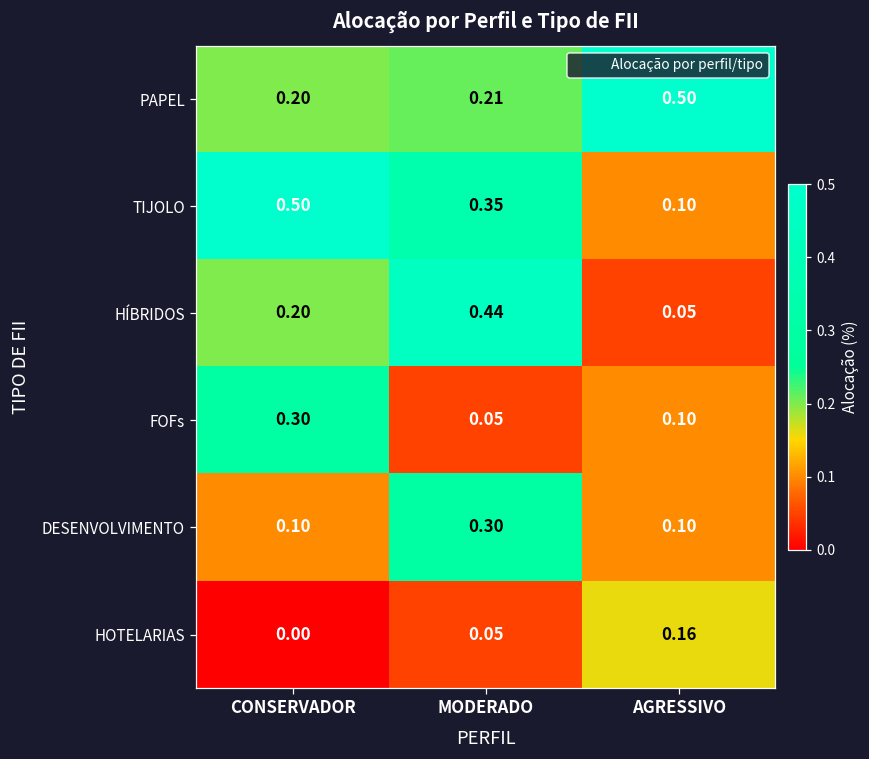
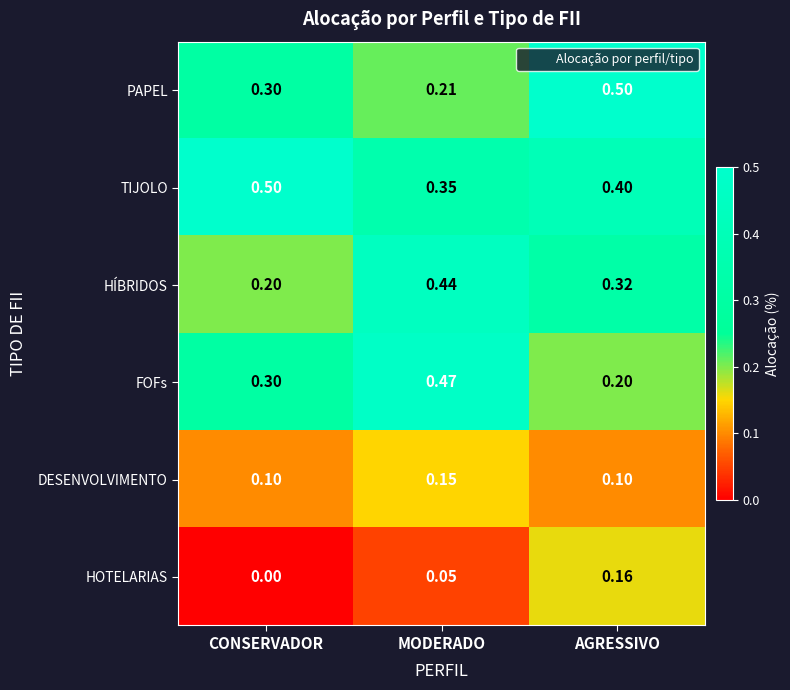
PAPEL, CONSERVADOR: 0.20 -> 0.30
TIJOLO, AGRESSIVO: 0.10 -> 0.40
HÍBRIDOS, AGRESSIVO: 0.05 -> 0.32
FOFs, MODERADO: 0.05 -> 0.47
FOFs, AGRESSIVO: 0.10 -> 0.20
DESENVOLVIMENTO, MODERADO: 0.30 -> 0.15
